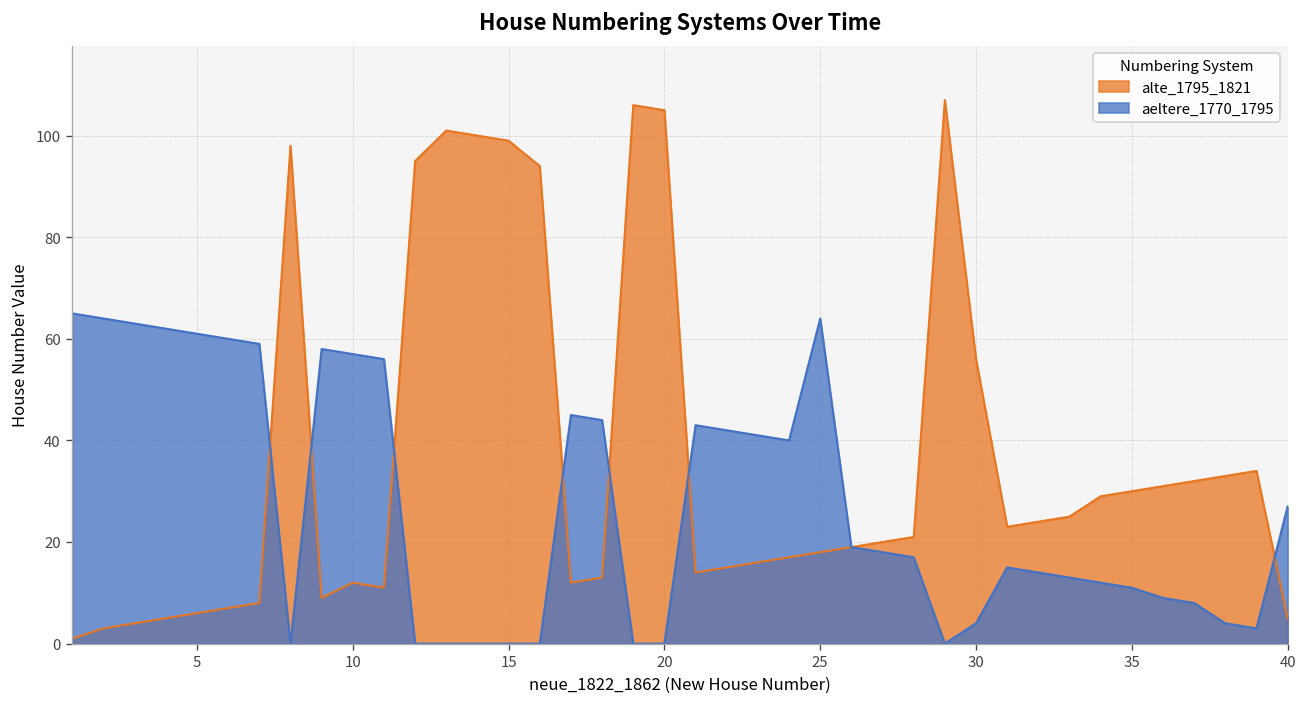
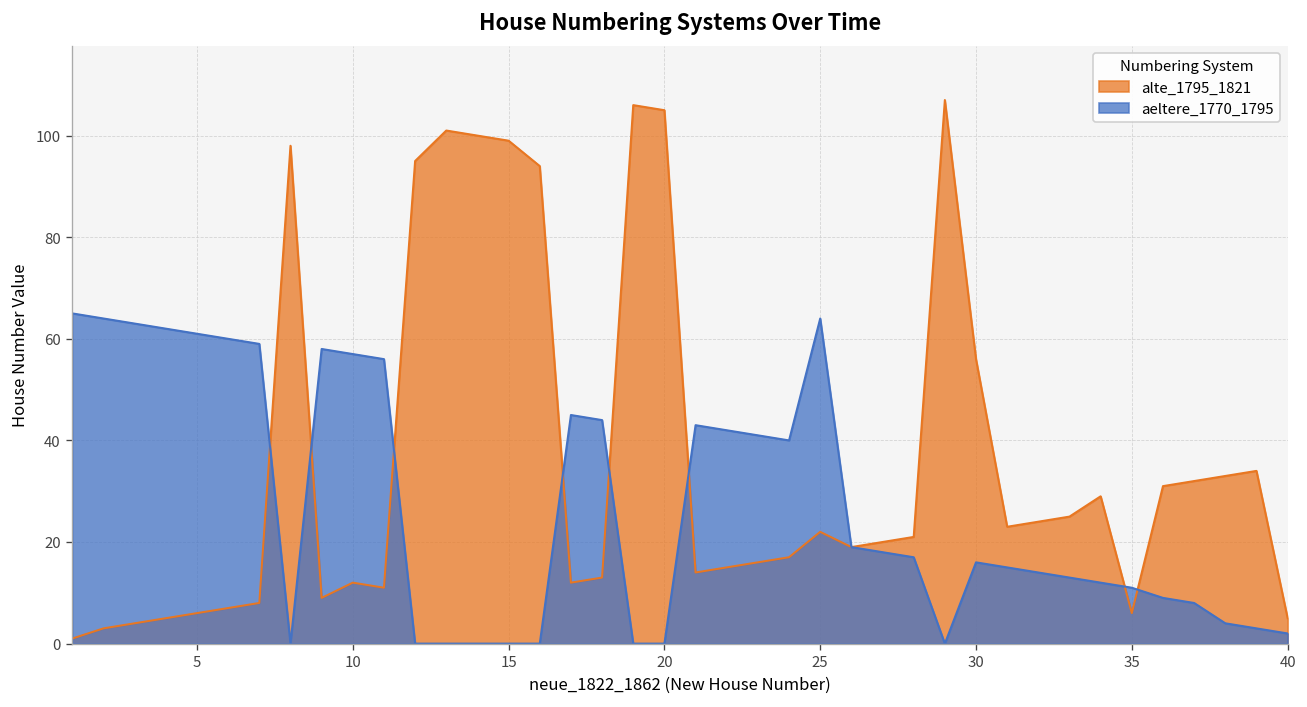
alte_1795_1821, 25: 18 -> 22
aeltere_1770_1795, 30: 4 -> 16
alte_1795_1821, 35: 30 -> 6
aeltere_1770_1795, 40: 27 -> 2
